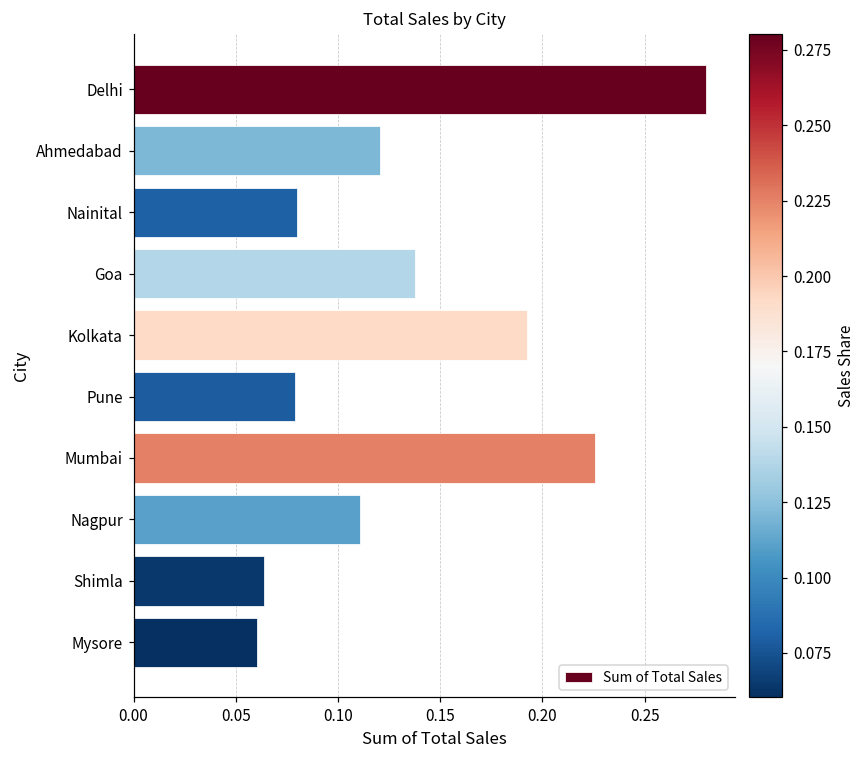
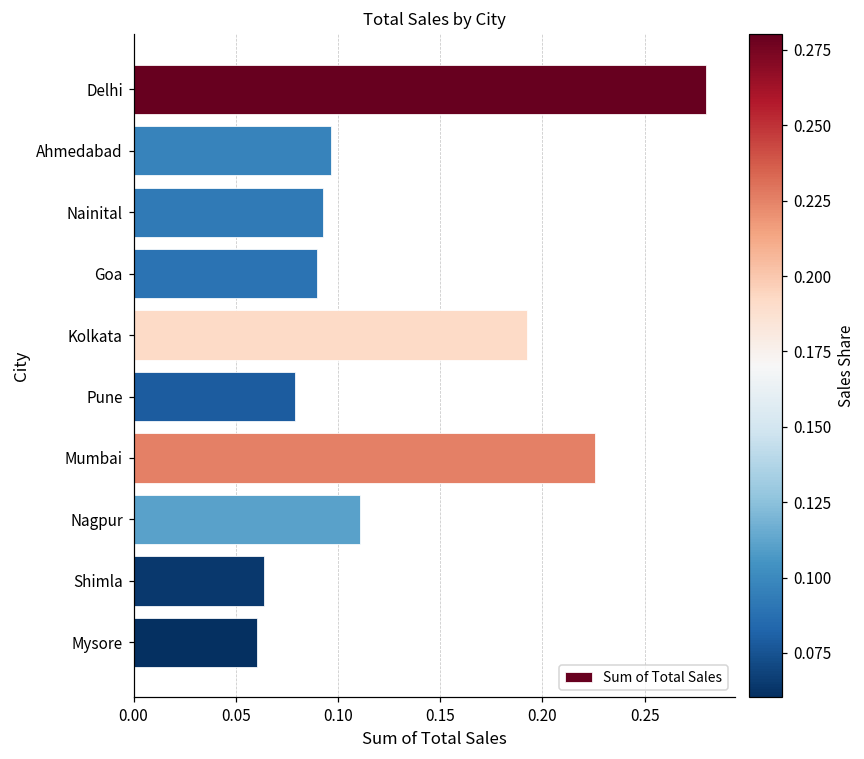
Ahmedabad: 0.121 -> 0.097
Nainital: 0.080 -> 0.093
Goa: 0.138 -> 0.090
